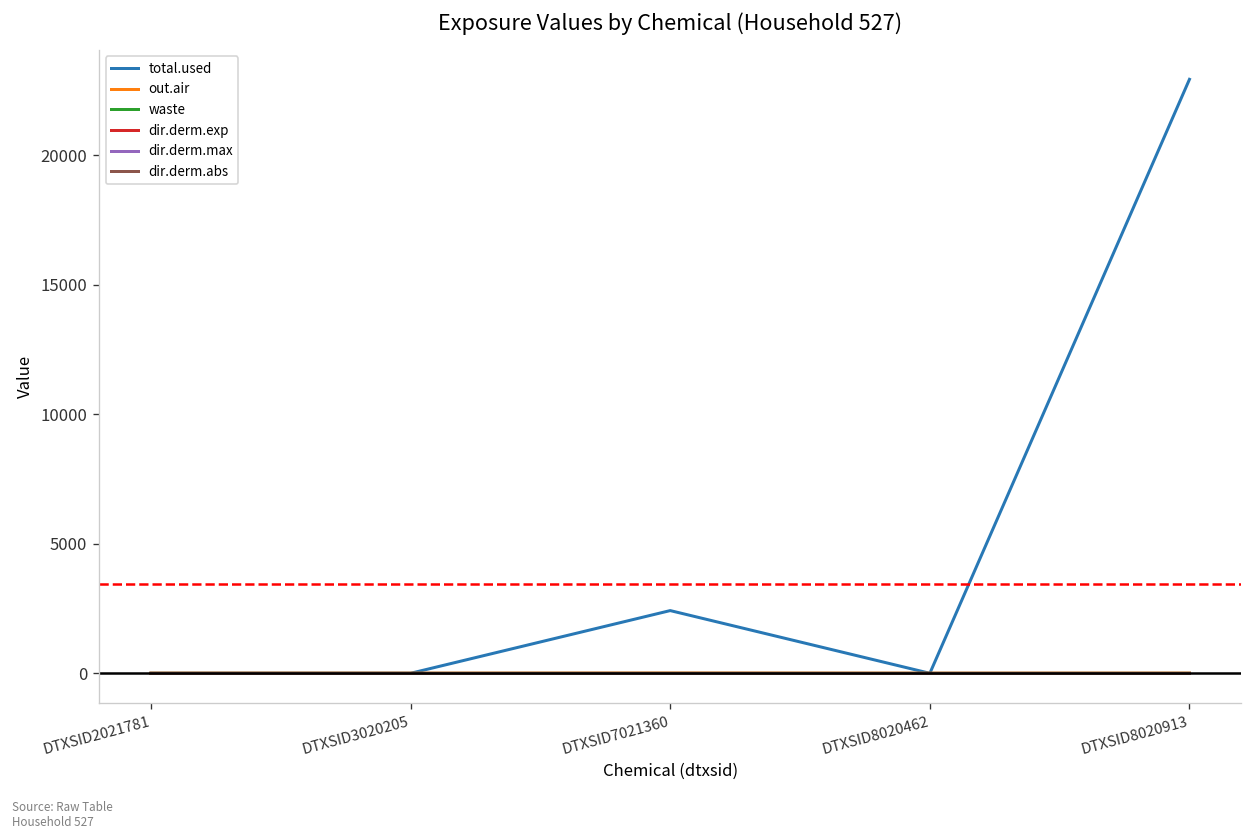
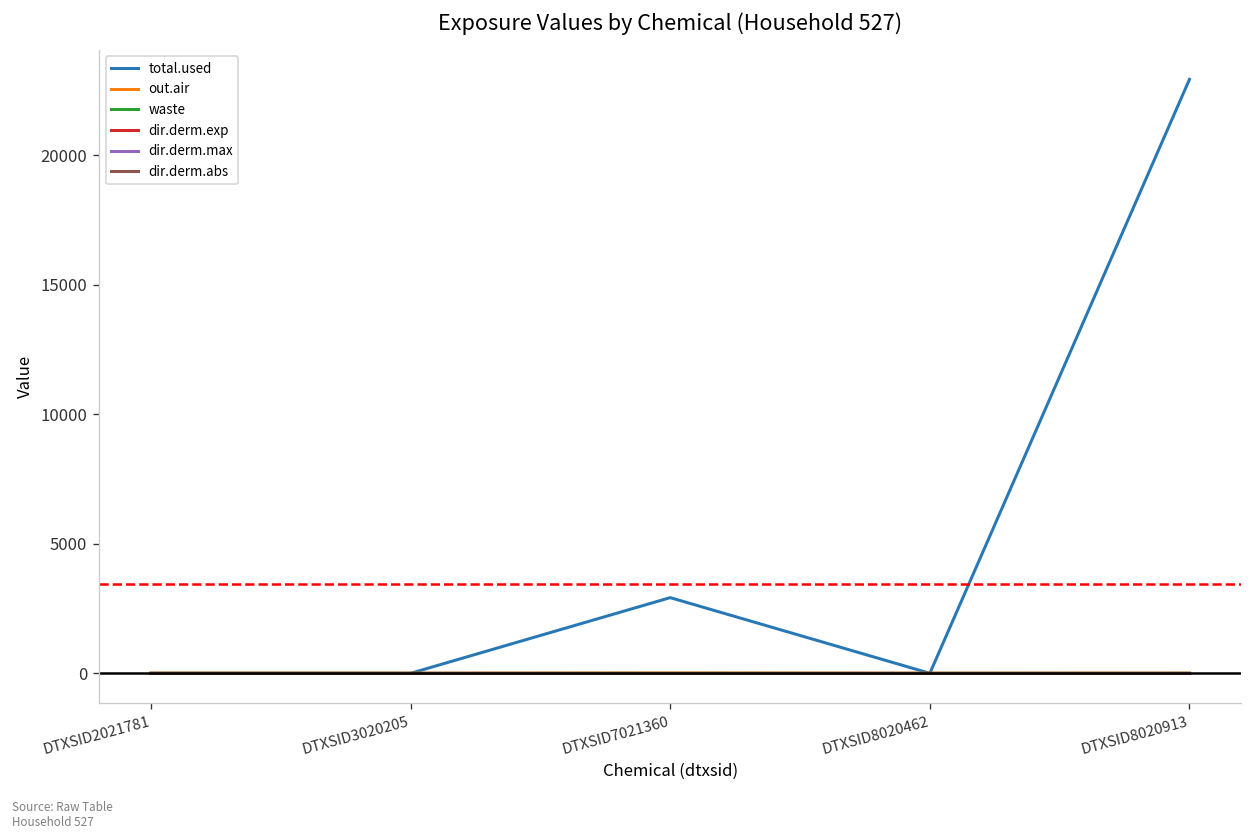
total.used, DTXSID7021360: 2400 -> 2900
